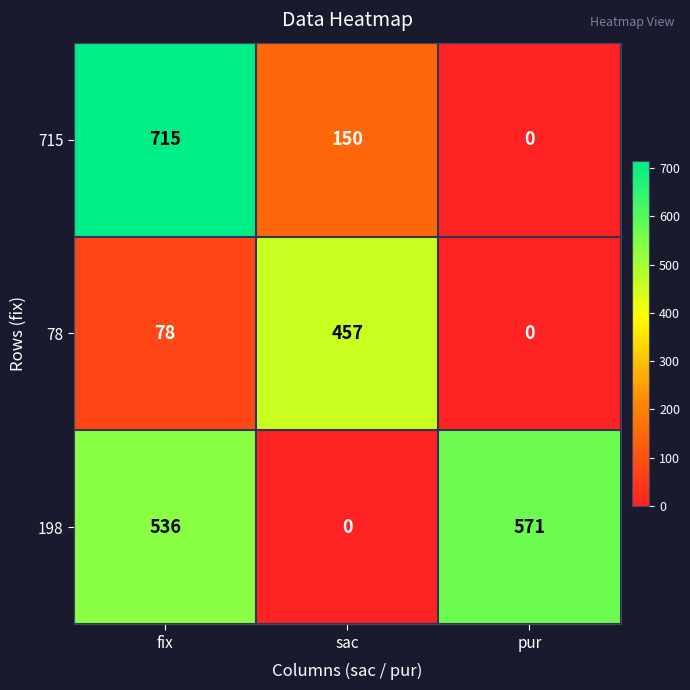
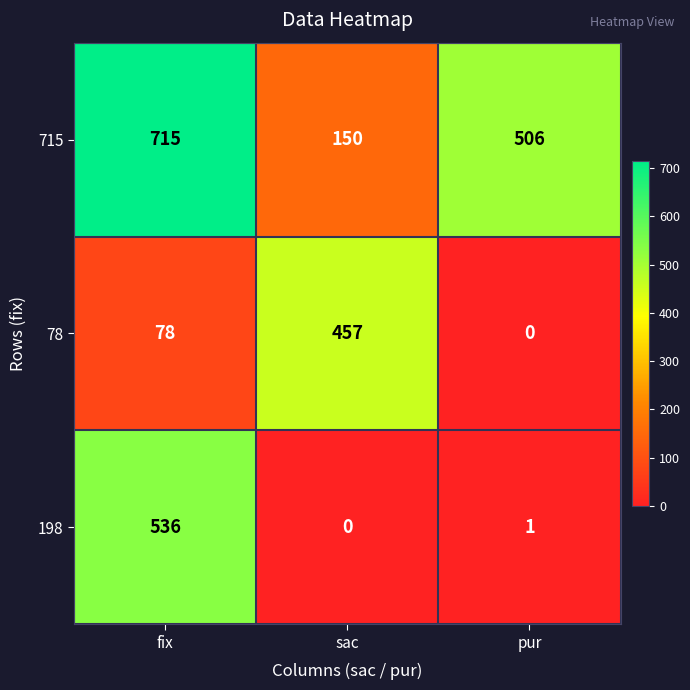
715, pur: 0 -> 506
198, pur: 571 -> 1
